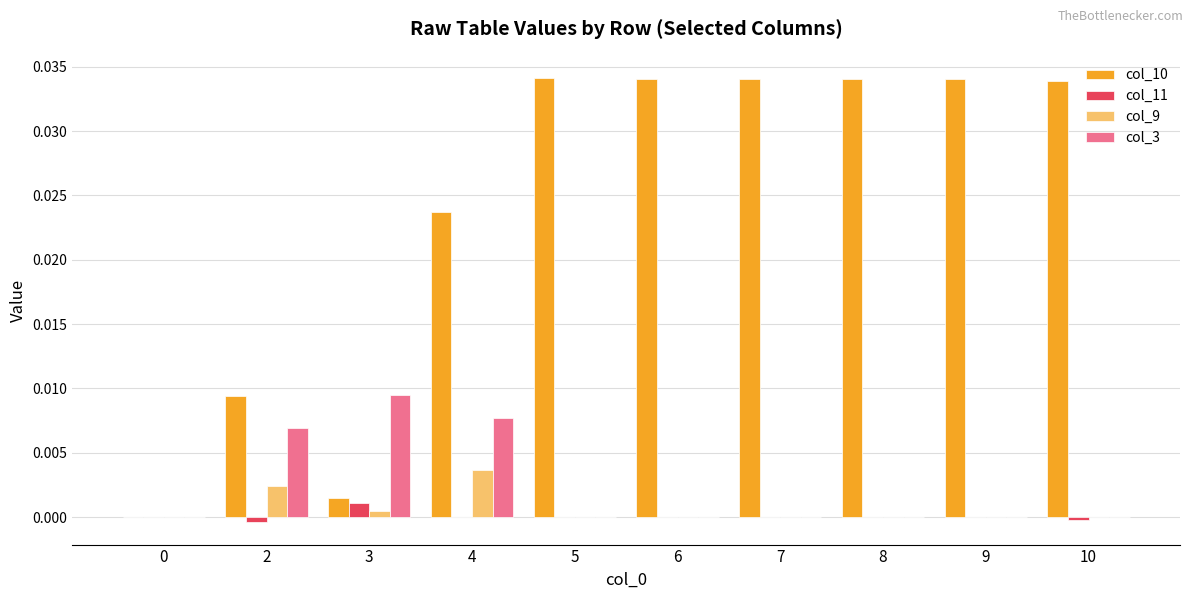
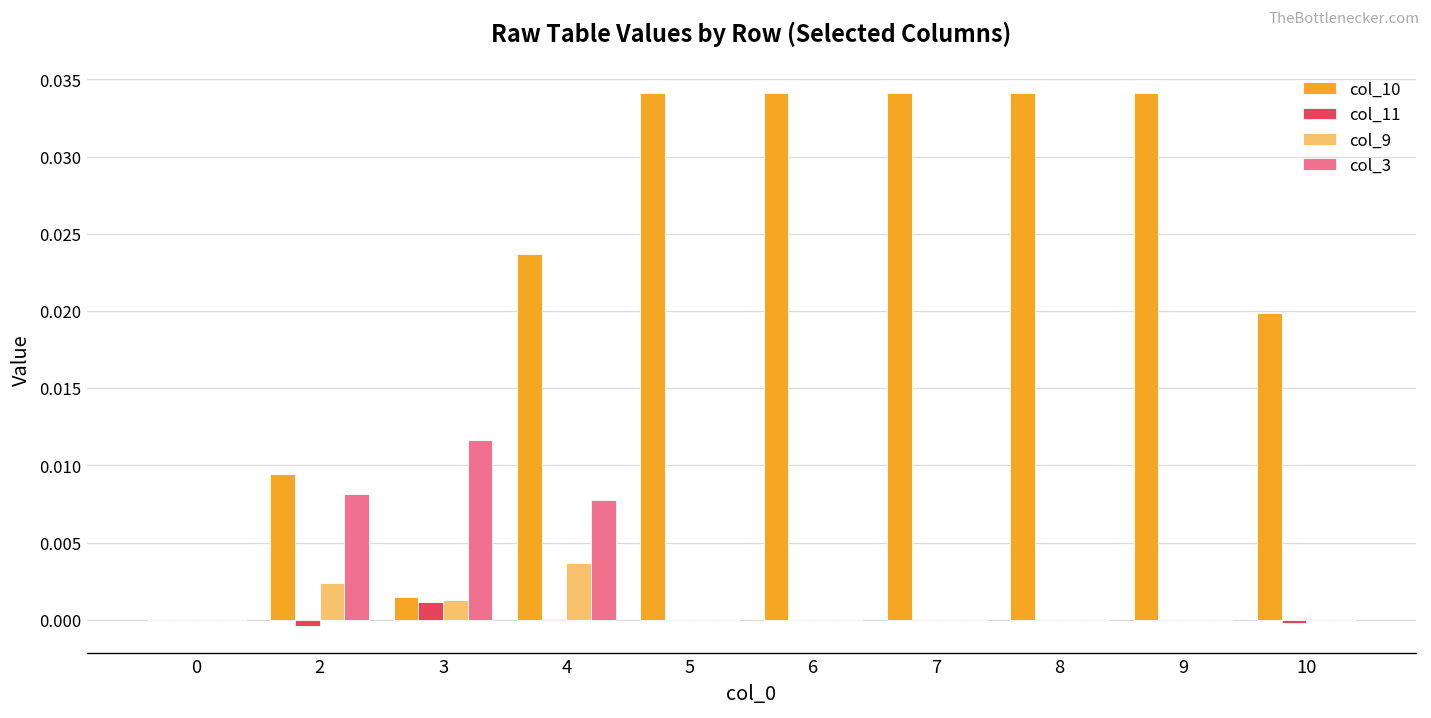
col_3, 2: 0.0069 -> 0.0082
col_9, 3: 0.0005 -> 0.0013
col_3, 3: 0.0095 -> 0.0117
col_10, 10: 0.0339 -> 0.0199
